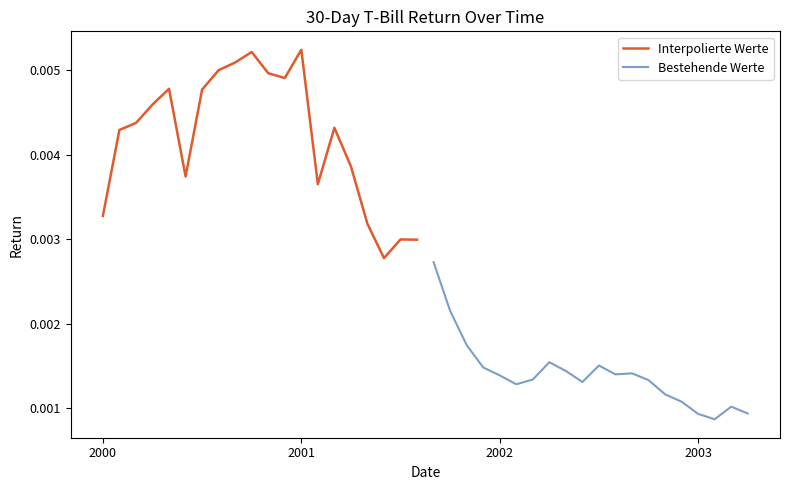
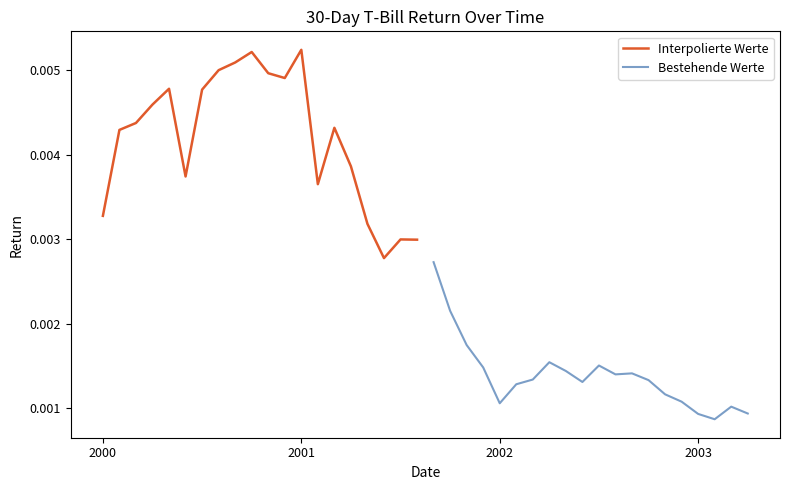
Bestehende Werte, 2002: 0.0014 -> 0.0011
